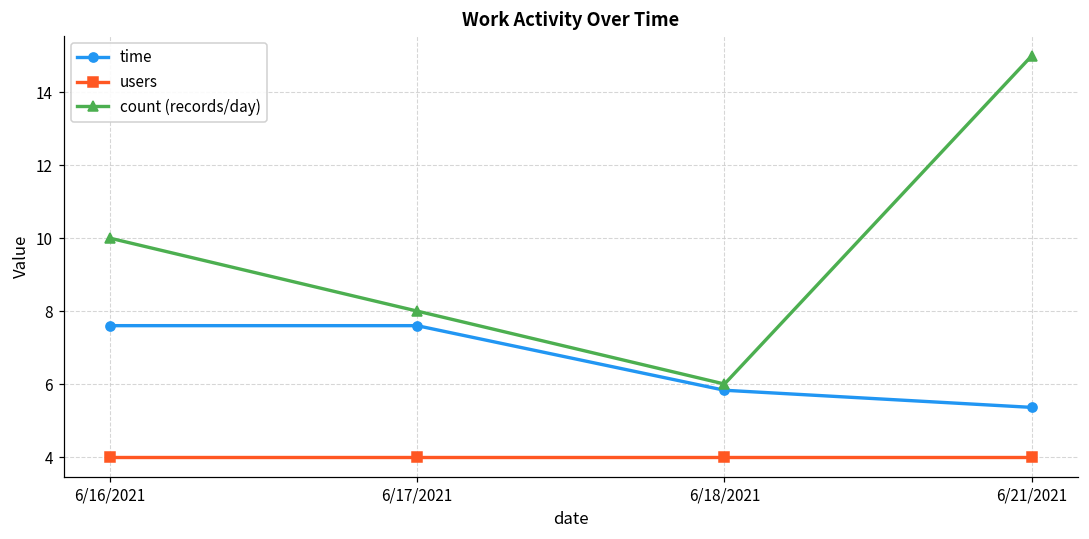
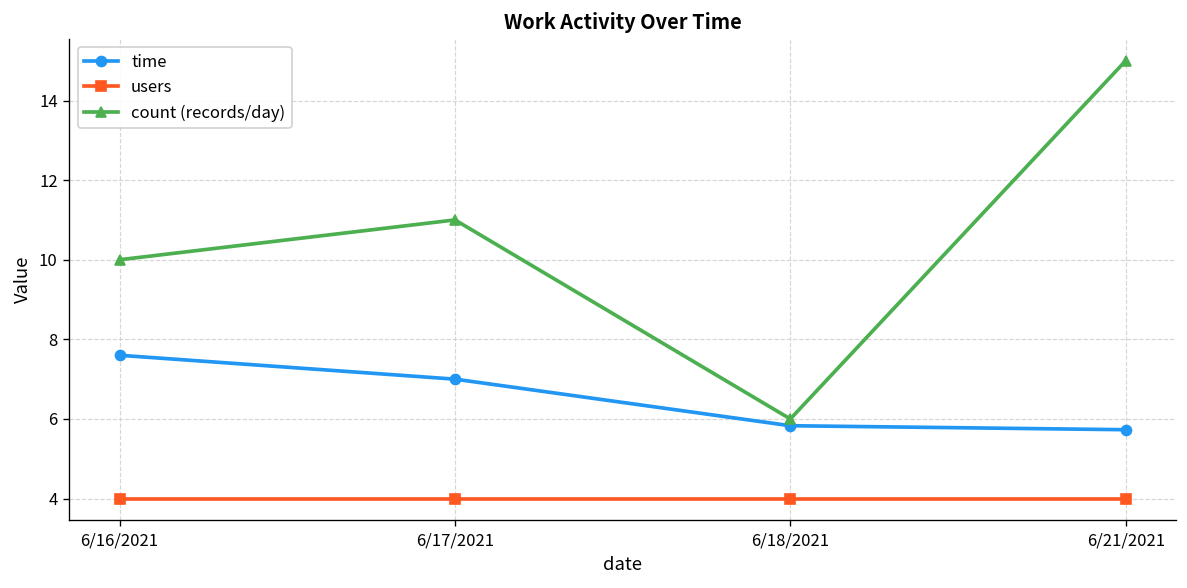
time, 6/17/2021: 7.6 -> 7.0
count (records/day), 6/17/2021: 8 -> 11
time, 6/21/2021: 5.4 -> 5.7
